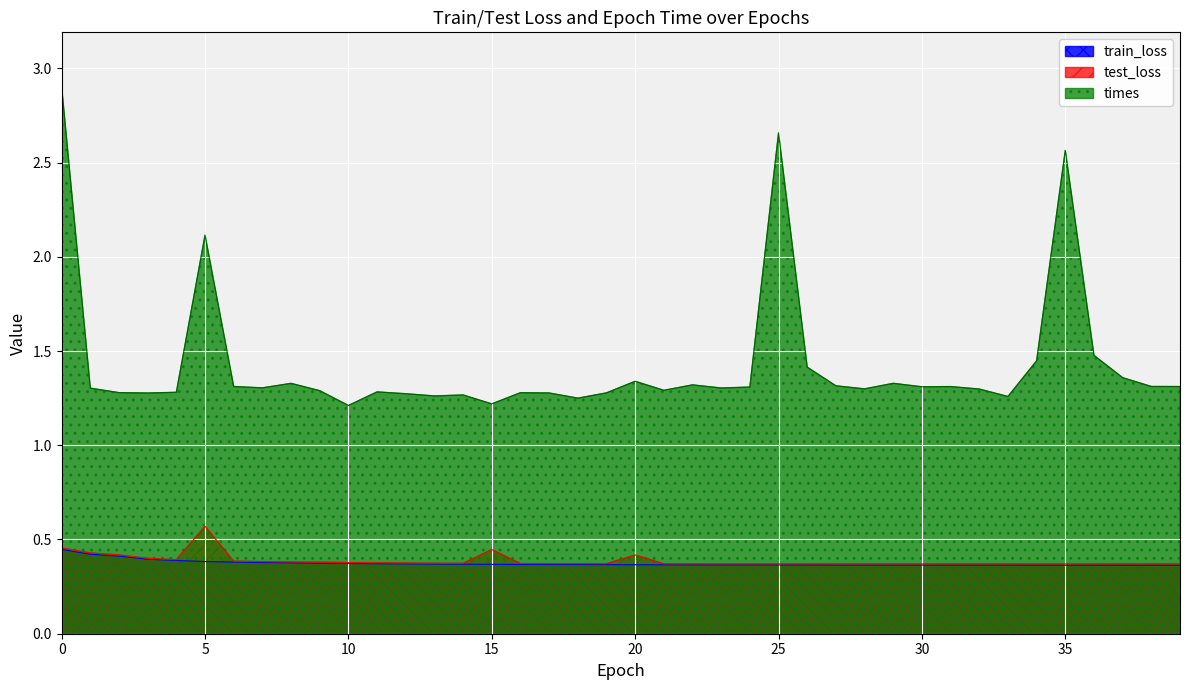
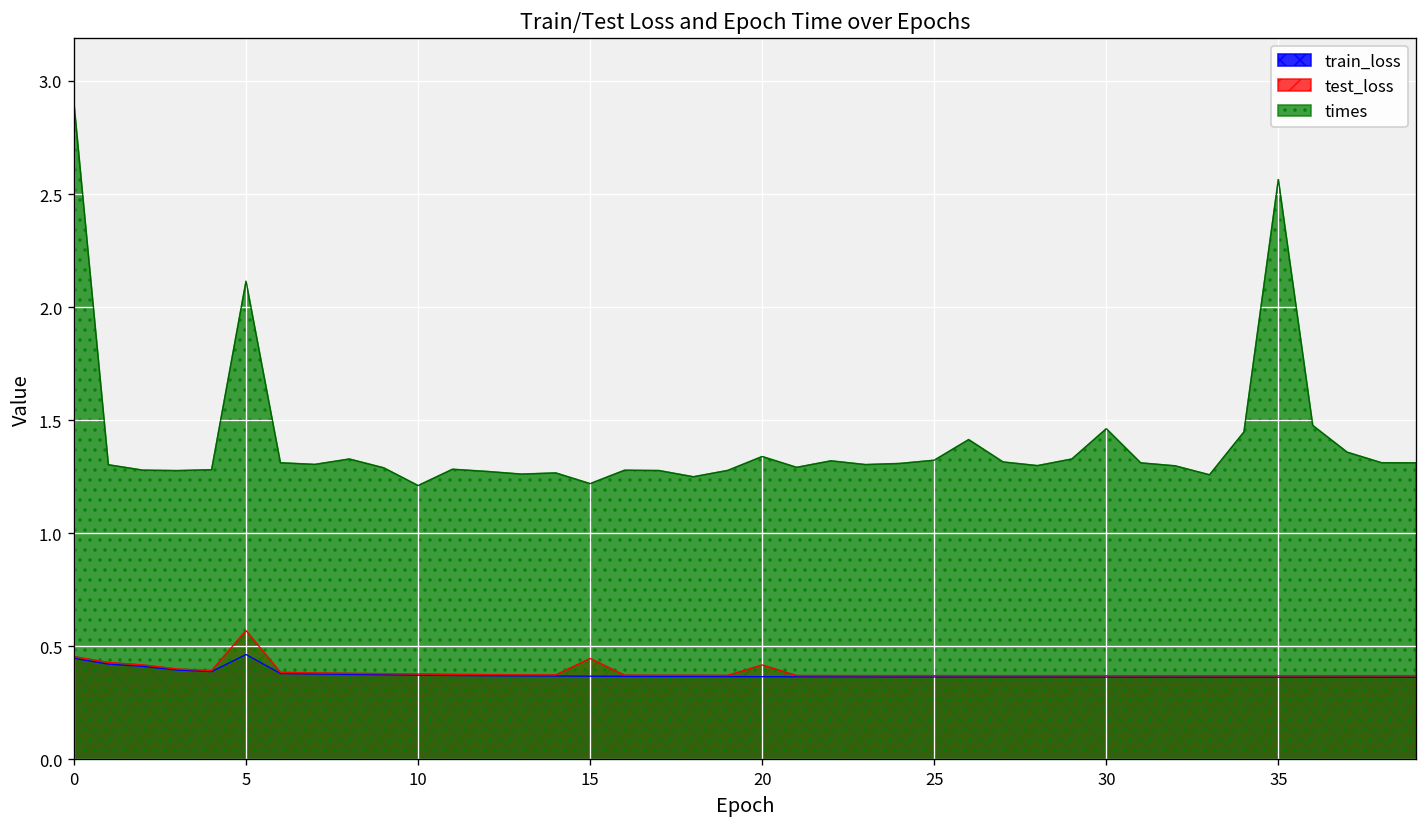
train_loss, 5: 0.38 -> 0.46
times, 25: 2.66 -> 1.32
times, 30: 1.31 -> 1.46
